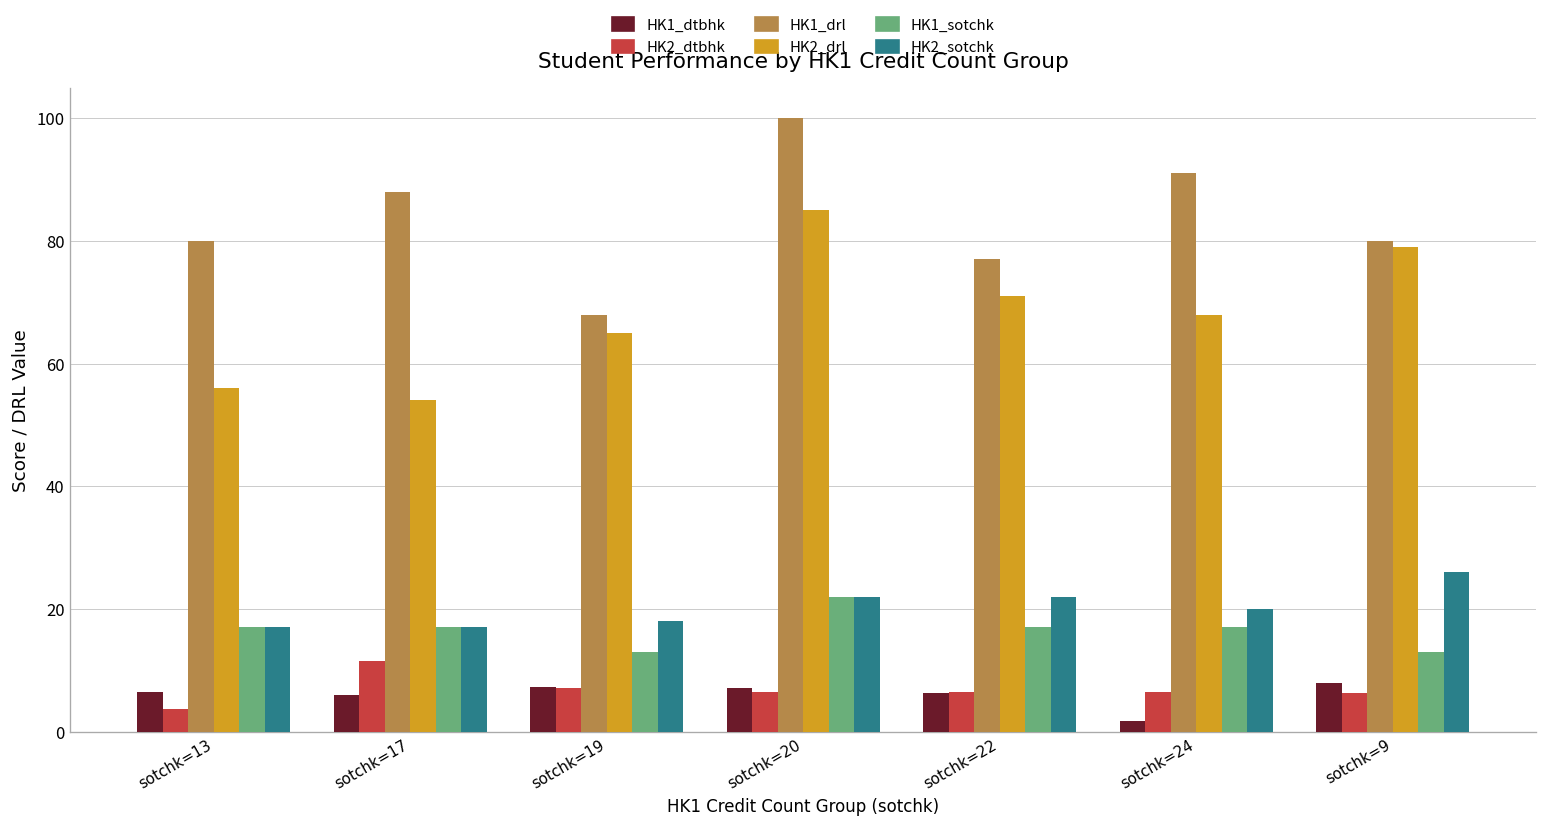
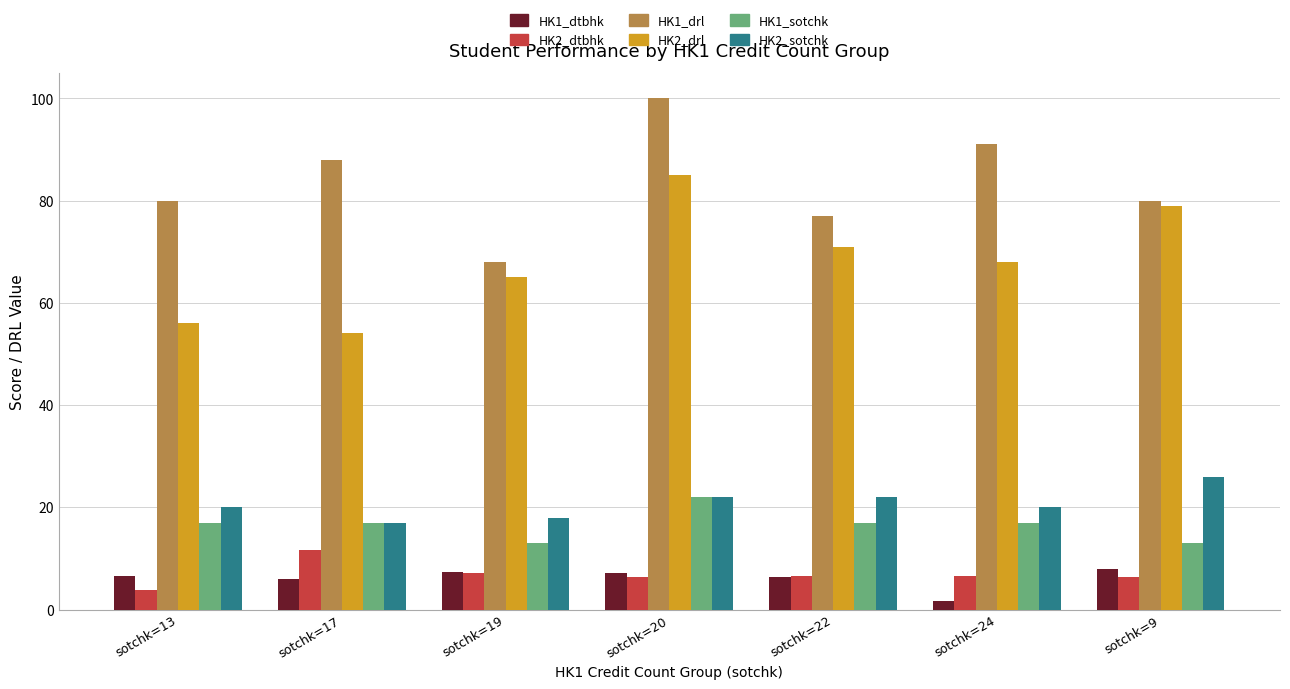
HK2_sotchk, sotchk=13: 17 -> 20
